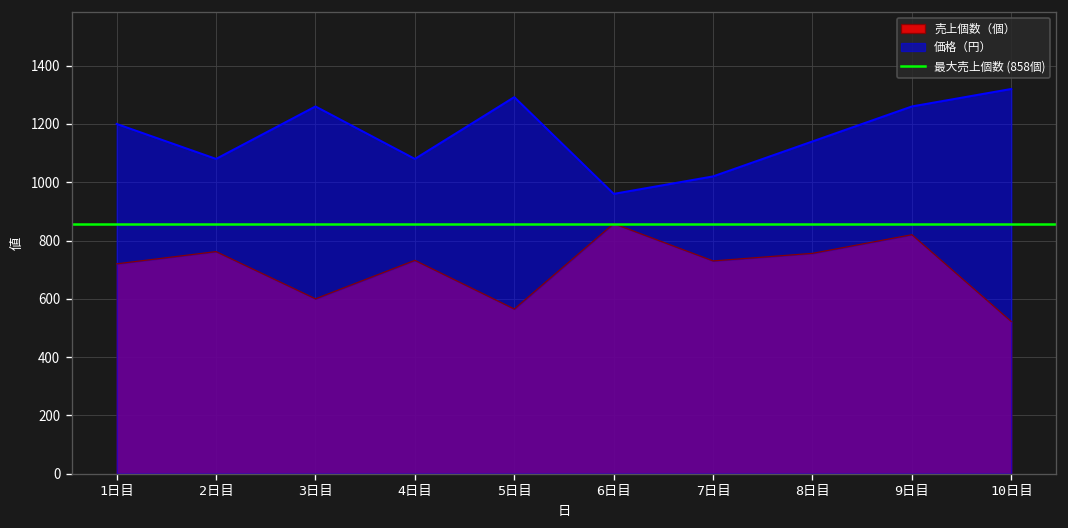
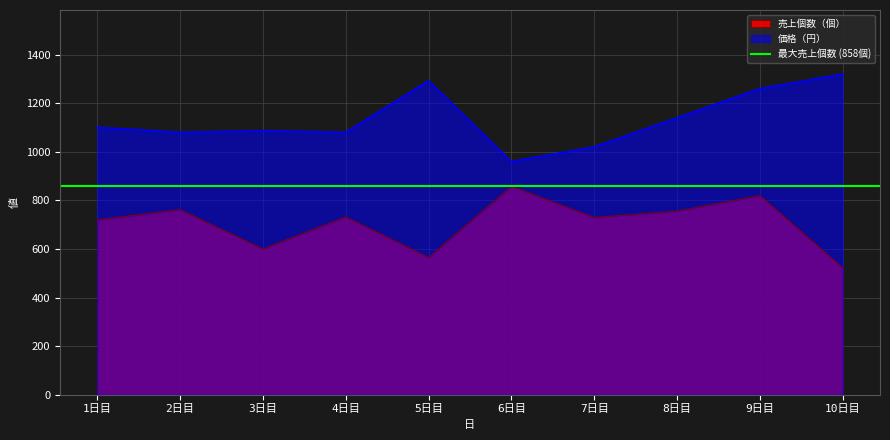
価格（円）, 1日目: 1200 -> 1100
価格（円）, 3日目: 1260 -> 1090
